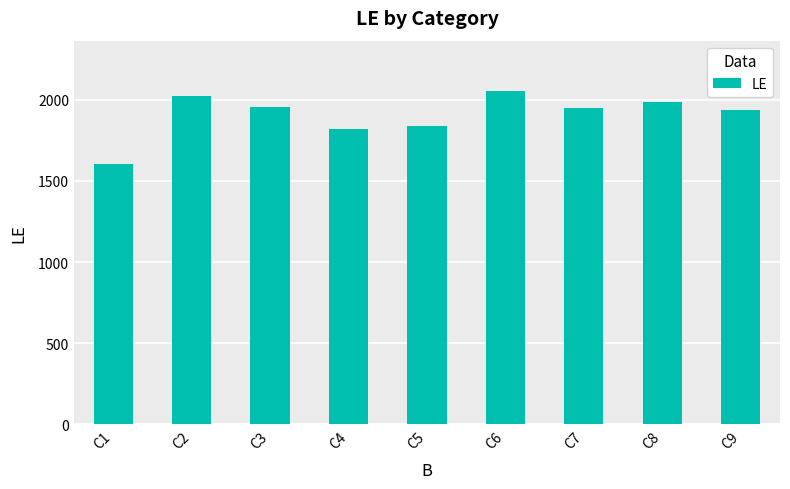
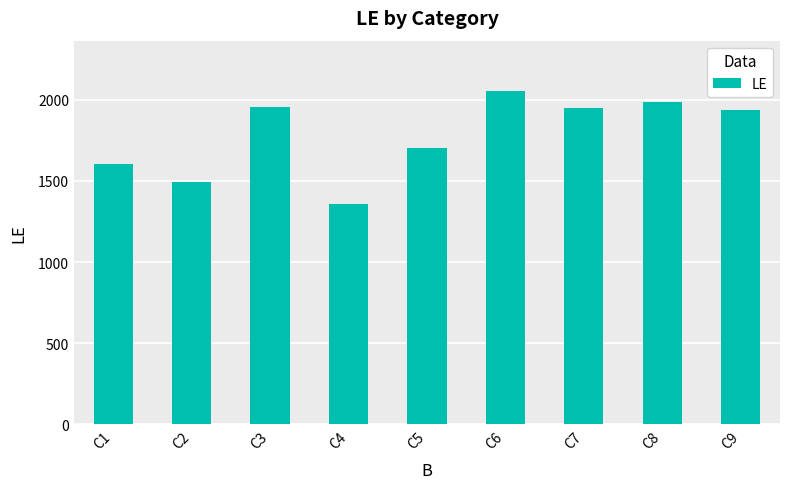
C2: 2020 -> 1500
C4: 1820 -> 1360
C5: 1840 -> 1700
